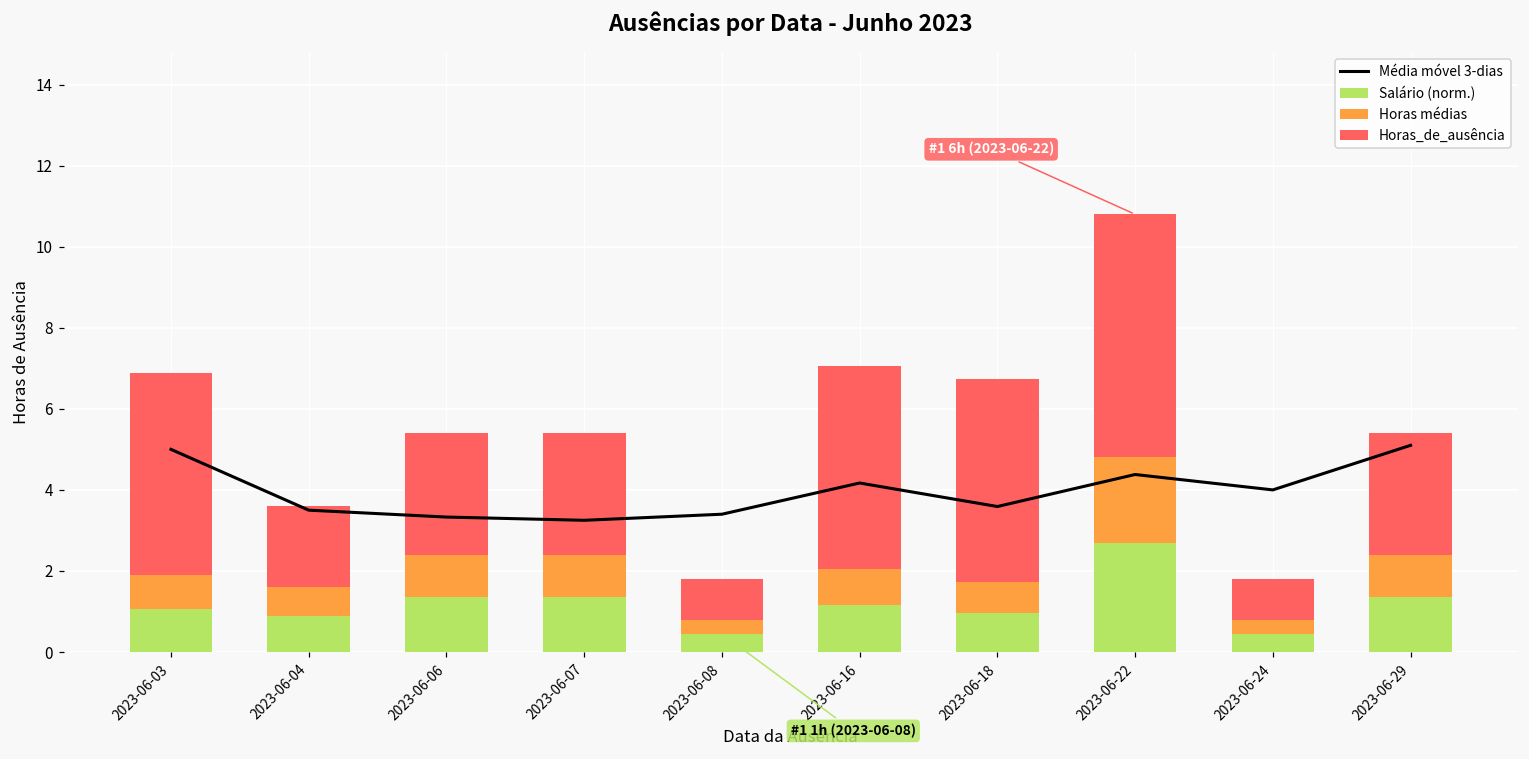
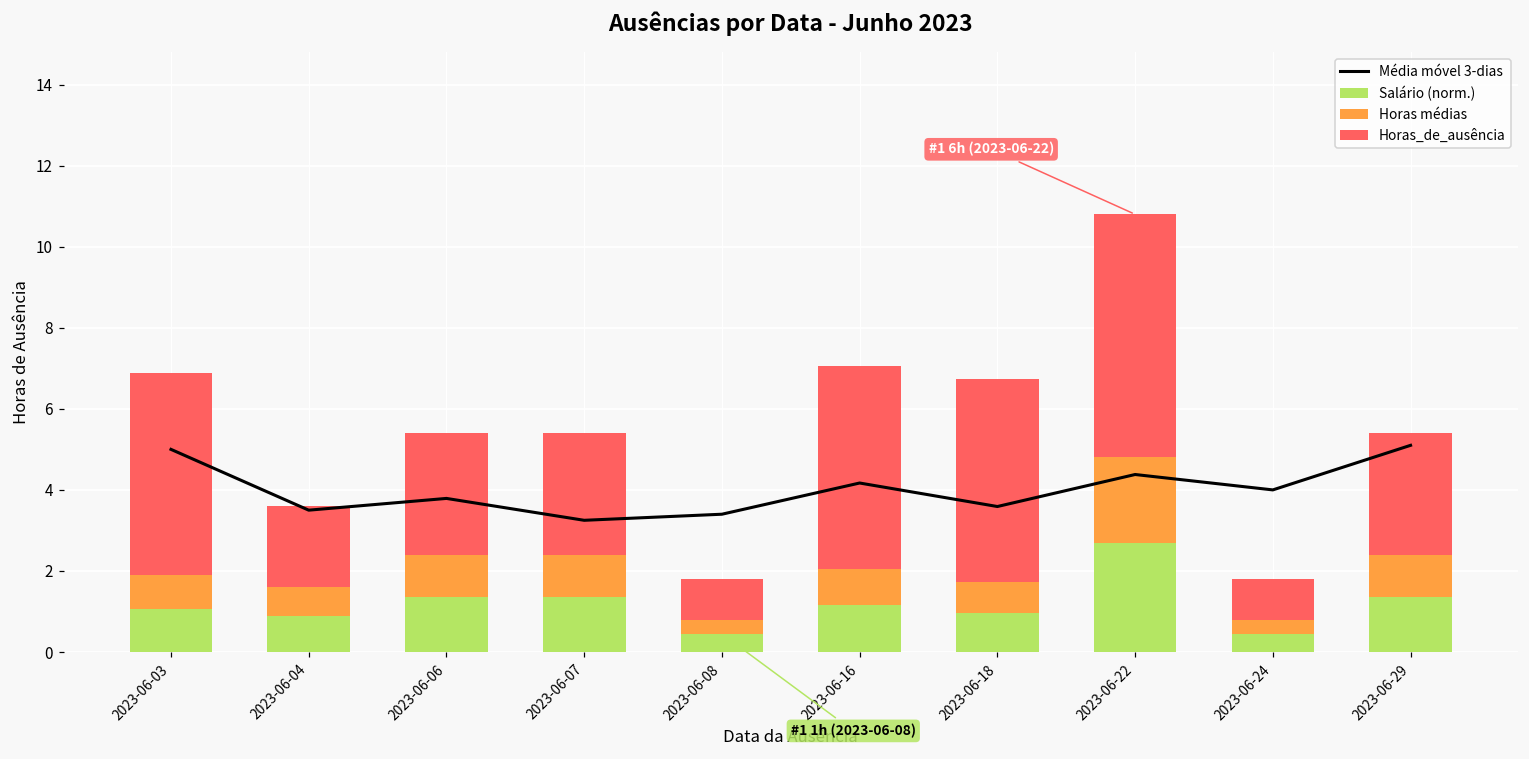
Média móvel 3-dias, 2023-06-06: 3.3 -> 3.8
